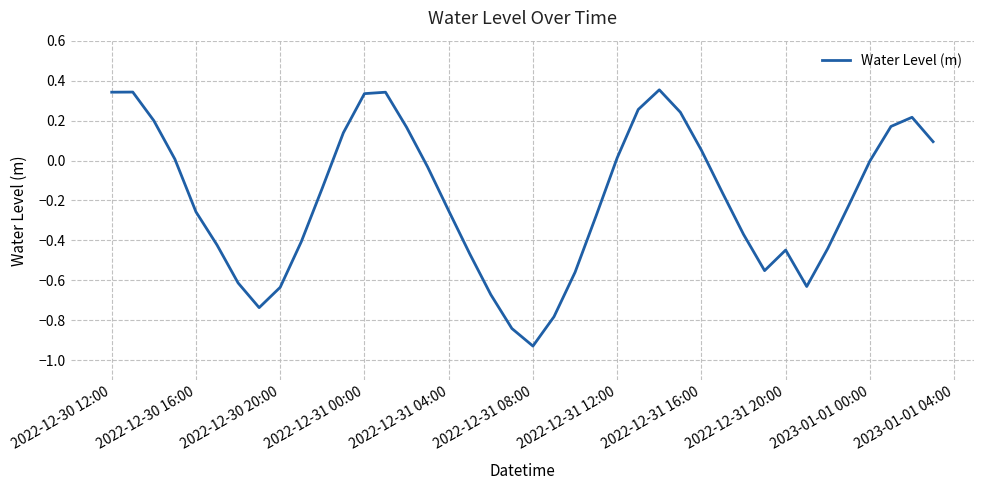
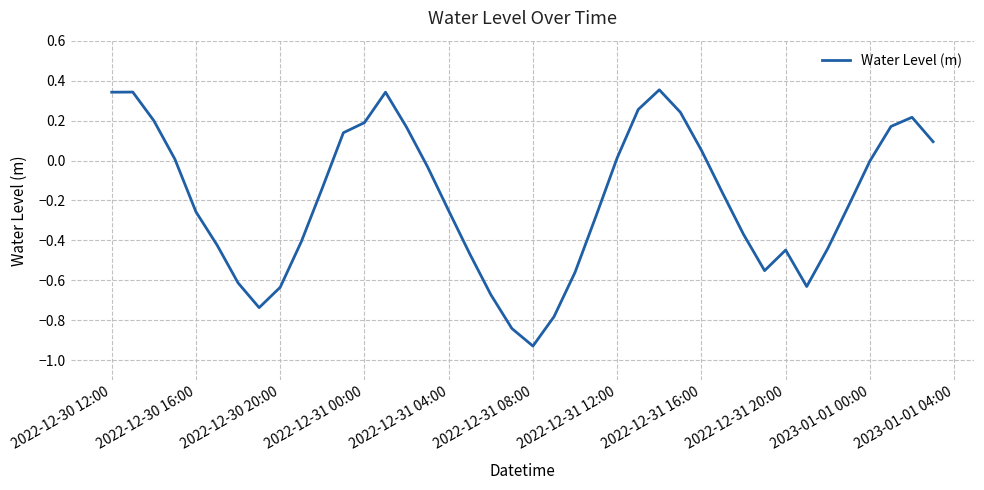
2022-12-31 00:00: 0.33 -> 0.19
